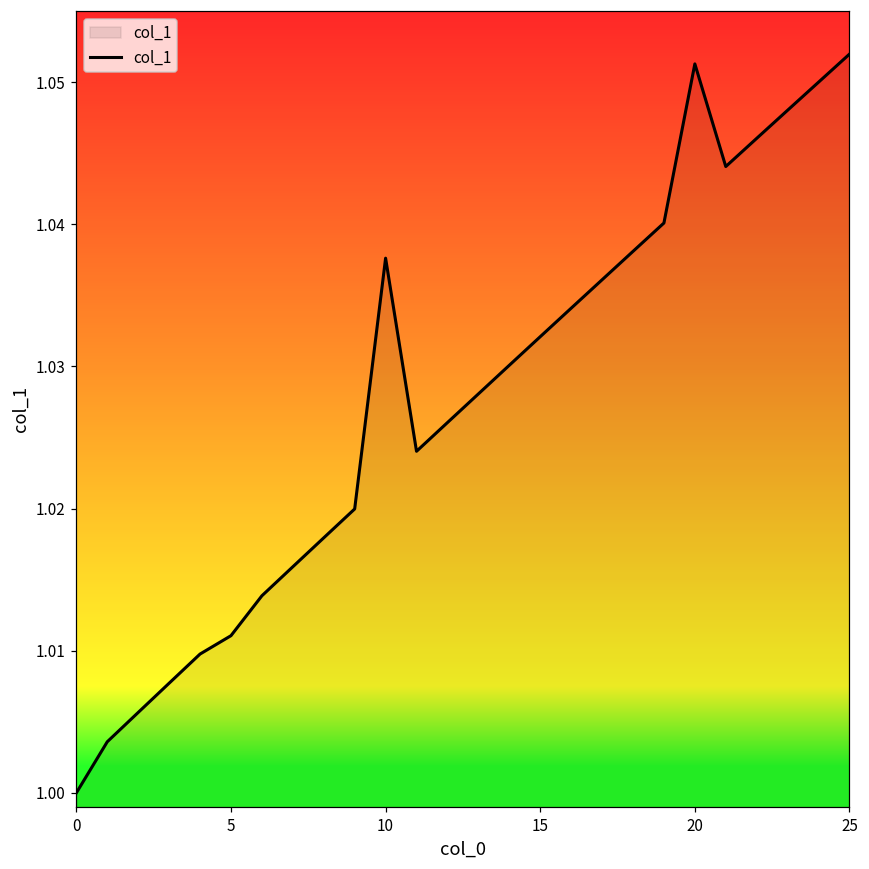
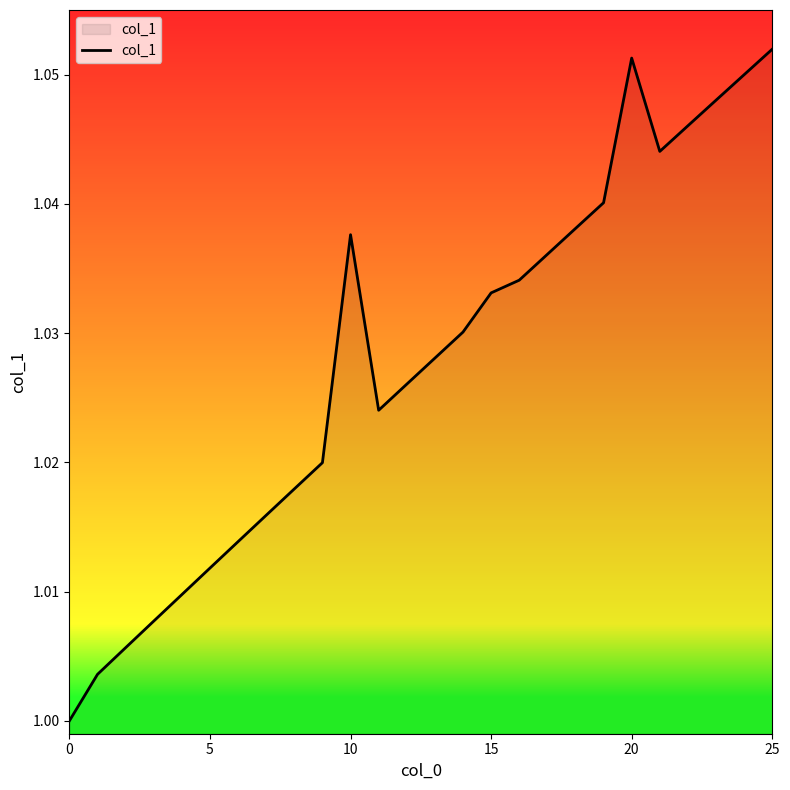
5: 1.0111 -> 1.0118
15: 1.0321 -> 1.0331
